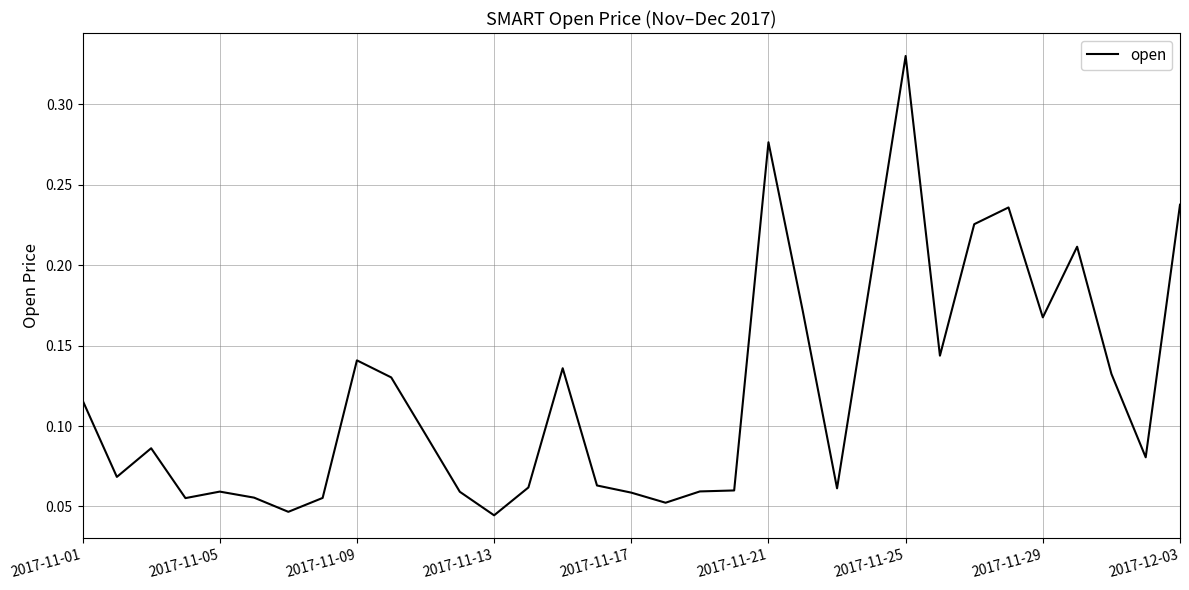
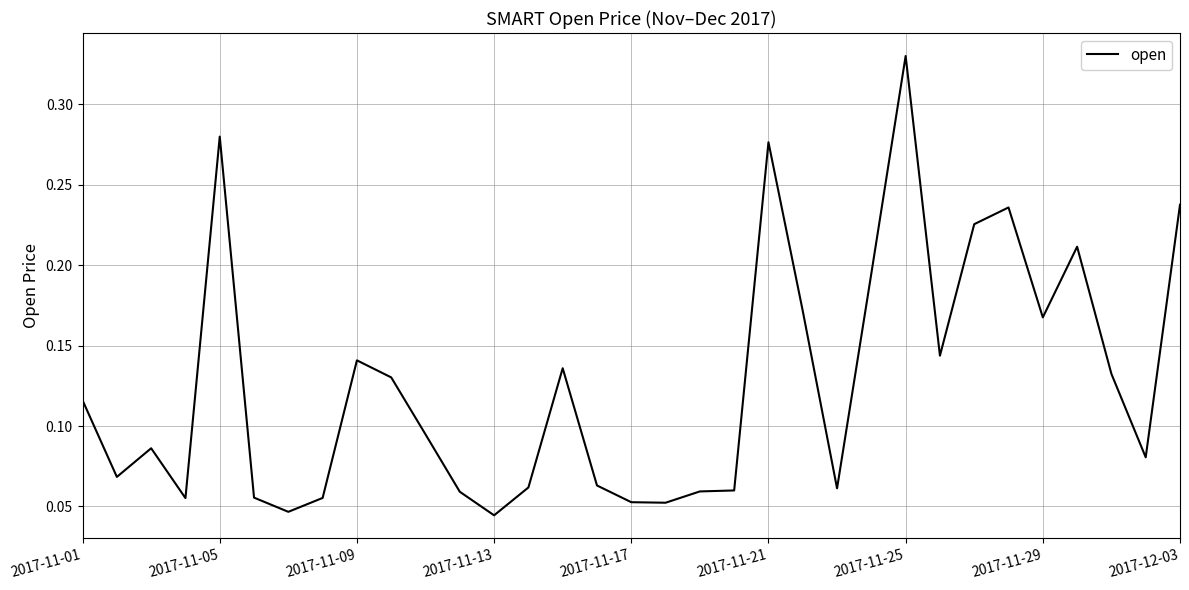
2017-11-05: 0.059 -> 0.280
2017-11-17: 0.059 -> 0.053
